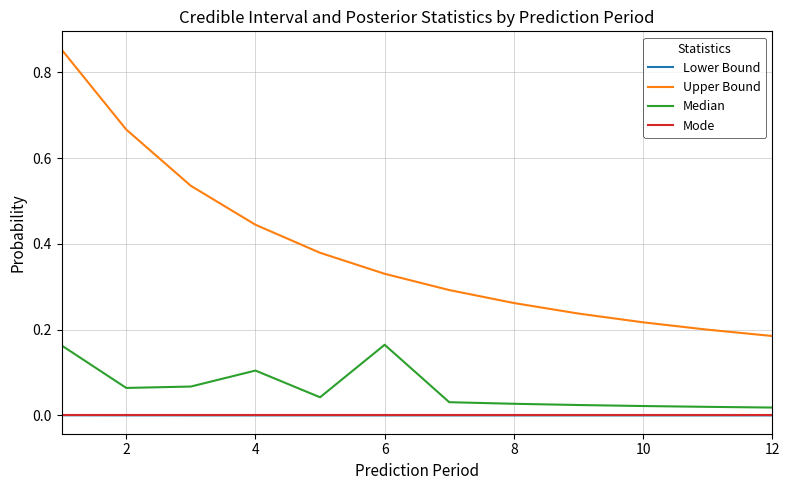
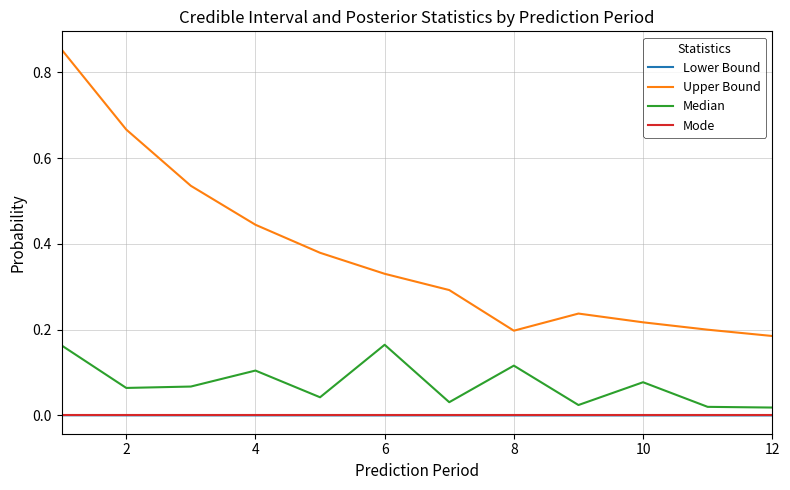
Upper Bound, 8: 0.26 -> 0.20
Median, 8: 0.03 -> 0.12
Median, 10: 0.02 -> 0.08
